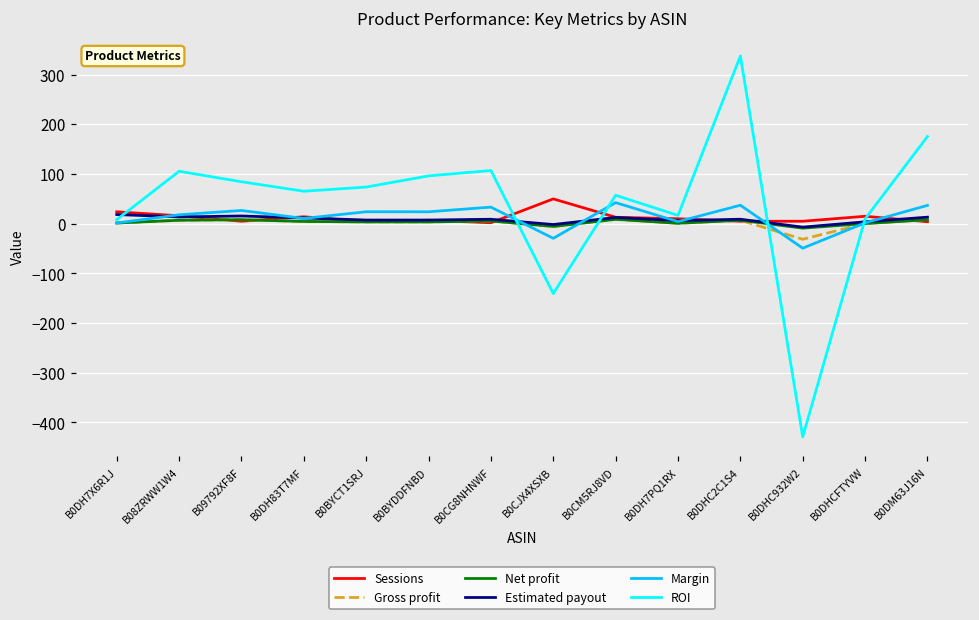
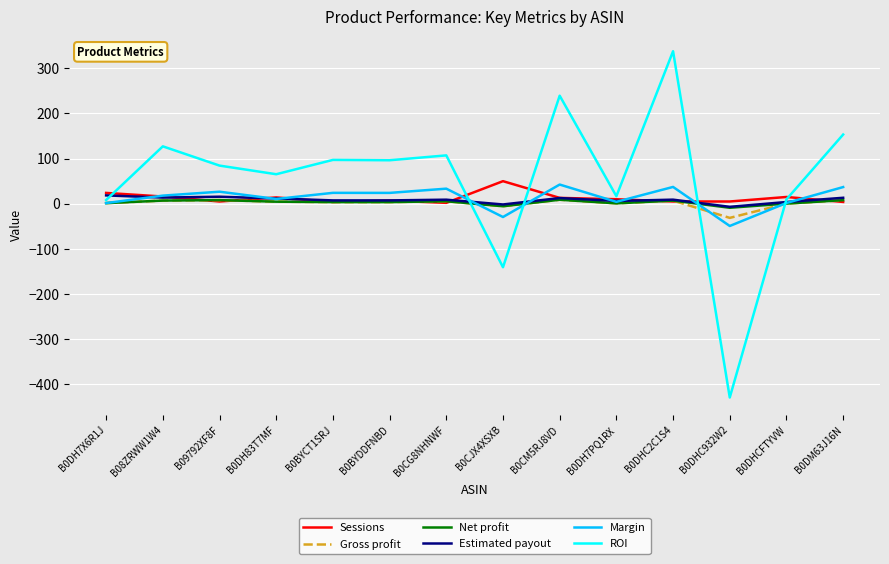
ROI, B08ZRWW1W4: 110 -> 130
ROI, B0BYCT1SRJ: 70 -> 100
ROI, B0CM5RJ8VD: 60 -> 240
ROI, B0DM63J16N: 180 -> 150
